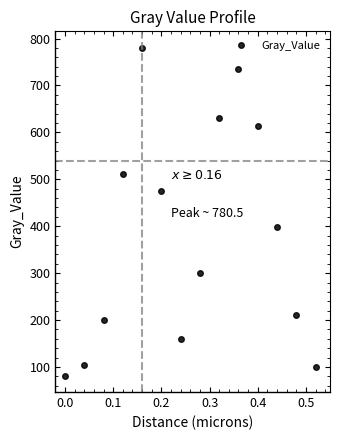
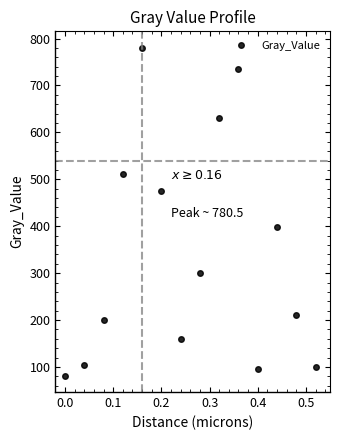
0.4: 610 -> 90
